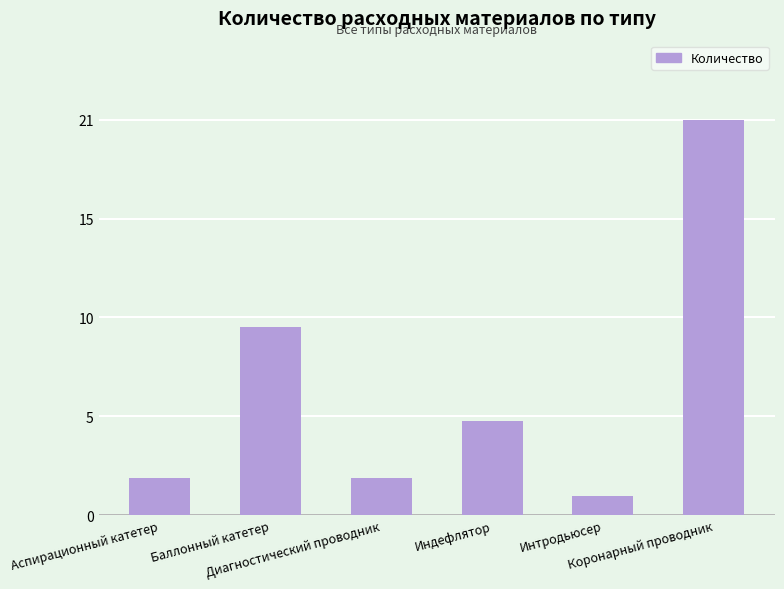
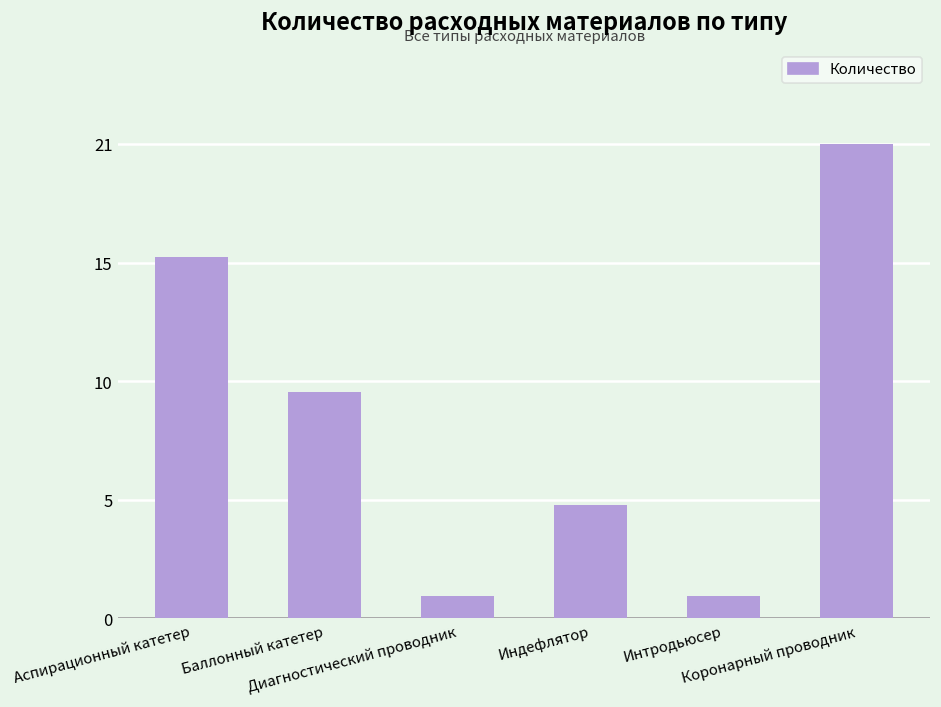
Аспирационный катетер: 2 -> 16
Диагностический проводник: 2 -> 1
